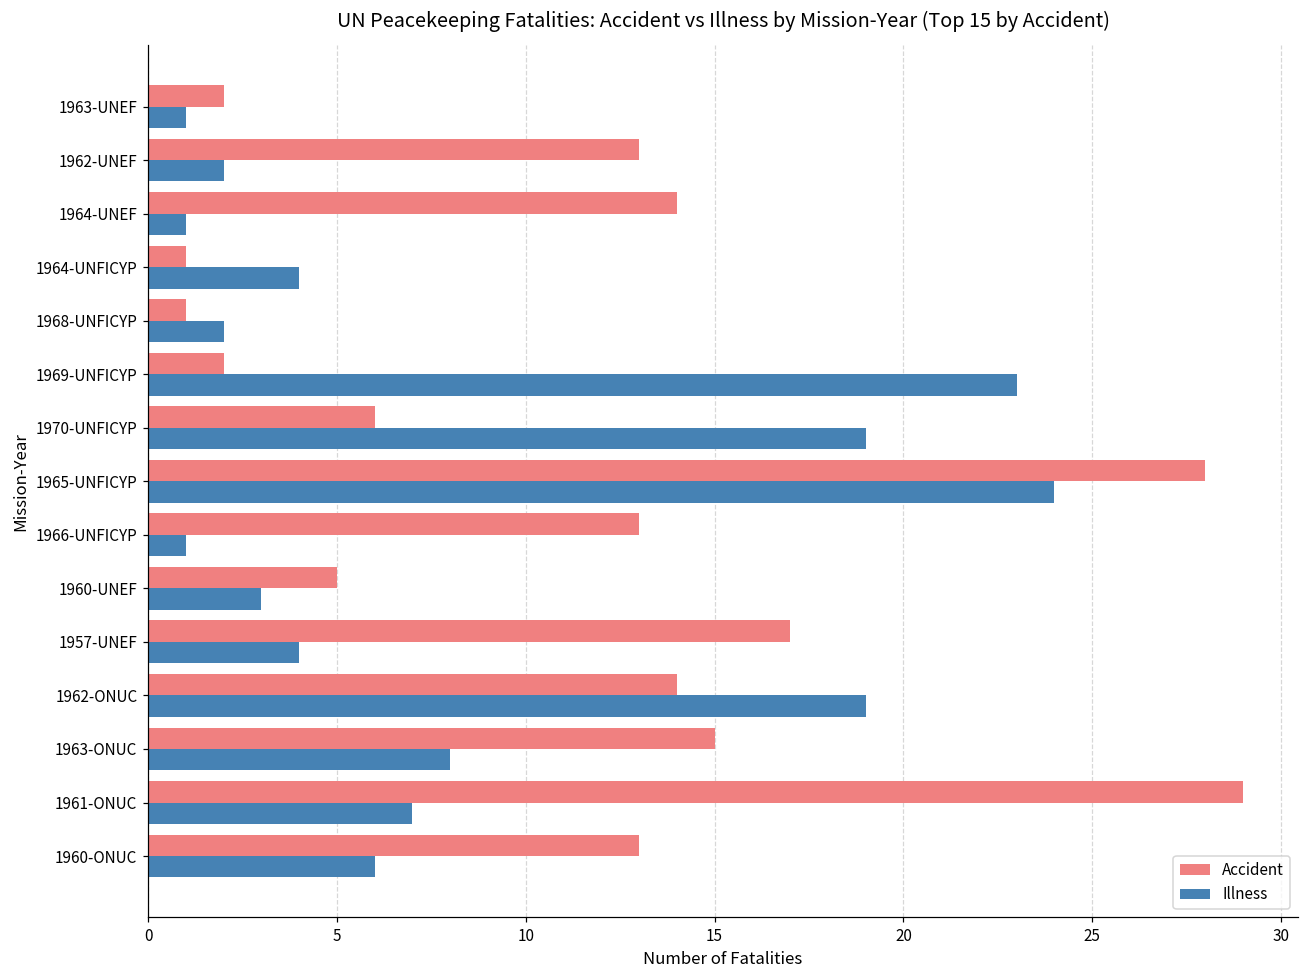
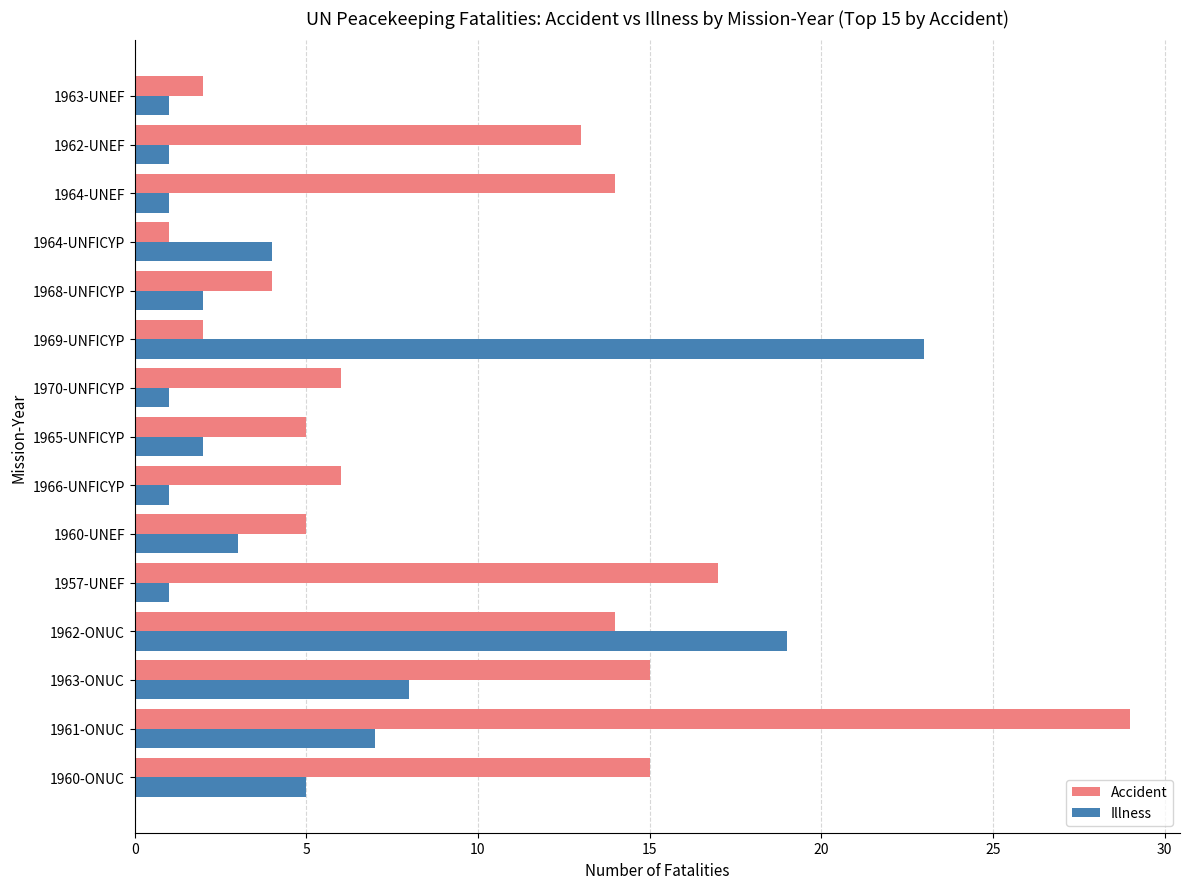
Illness, 1962-UNEF: 2 -> 1
Accident, 1968-UNFICYP: 1 -> 4
Illness, 1970-UNFICYP: 19 -> 1
Accident, 1965-UNFICYP: 28 -> 5
Illness, 1965-UNFICYP: 24 -> 2
Accident, 1966-UNFICYP: 13 -> 6
Illness, 1957-UNEF: 4 -> 1
Accident, 1960-ONUC: 13 -> 15
Illness, 1960-ONUC: 6 -> 5
